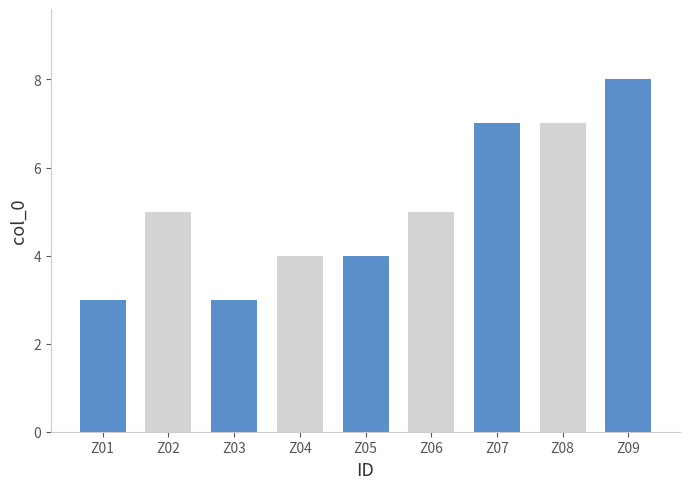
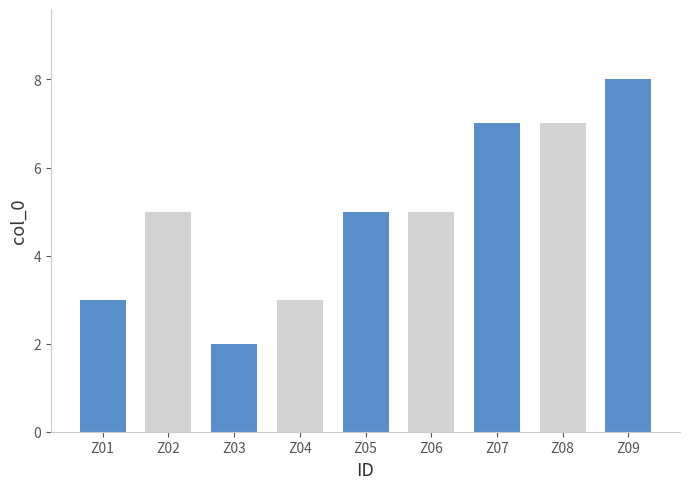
Z03: 3 -> 2
Z04: 4 -> 3
Z05: 4 -> 5
